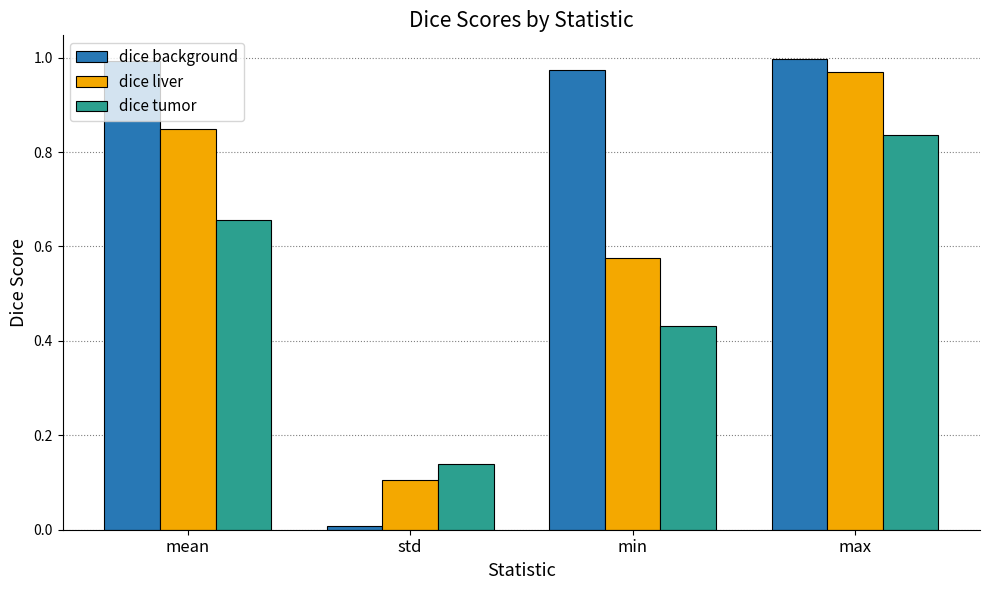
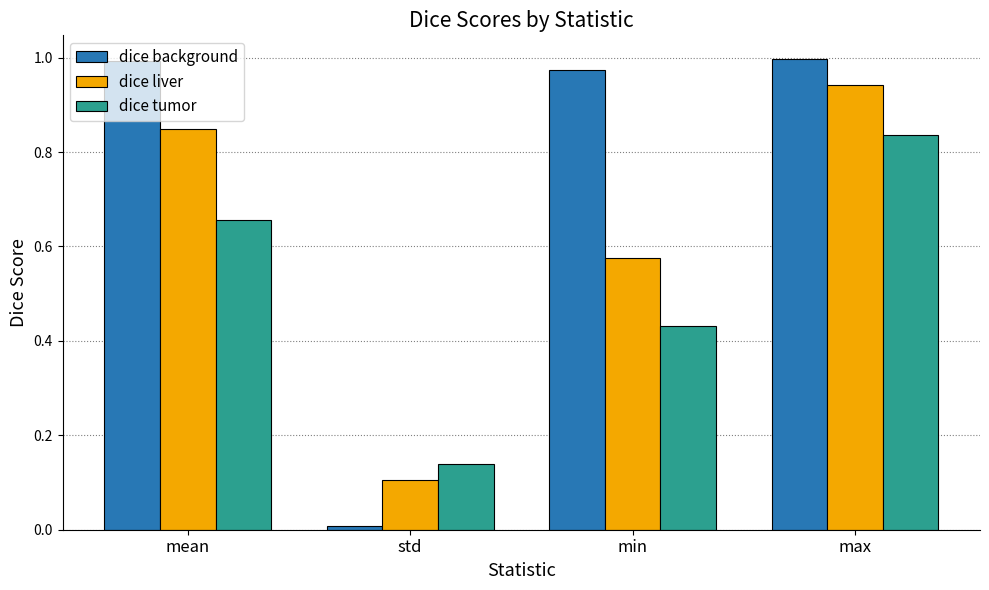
dice liver, max: 0.97 -> 0.94
